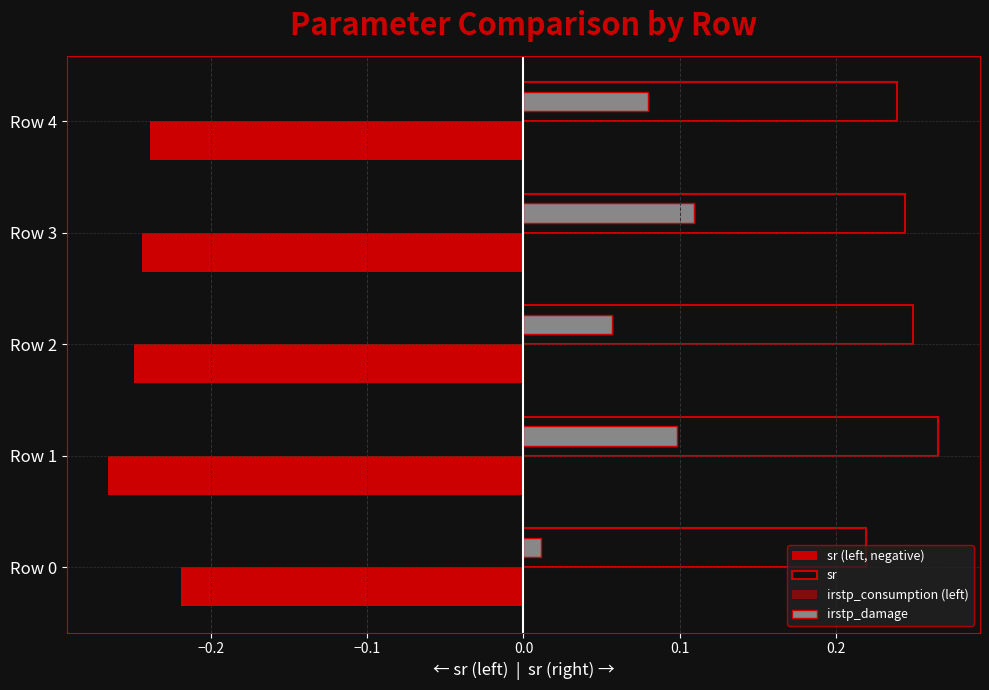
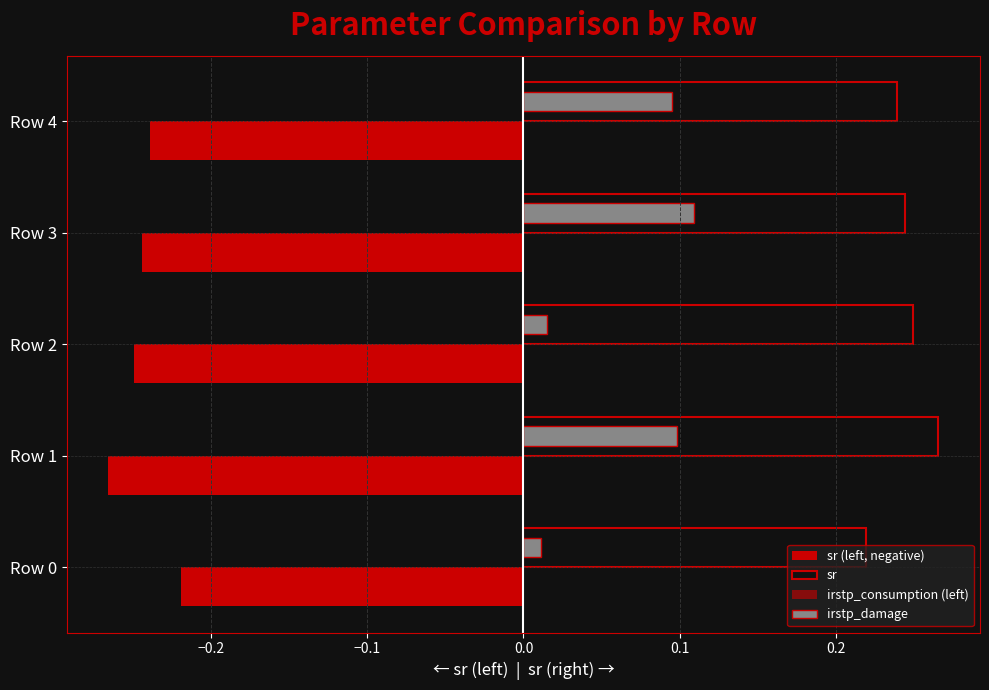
irstp_damage, Row 4: 0.080 -> 0.095
irstp_damage, Row 2: 0.056 -> 0.015
